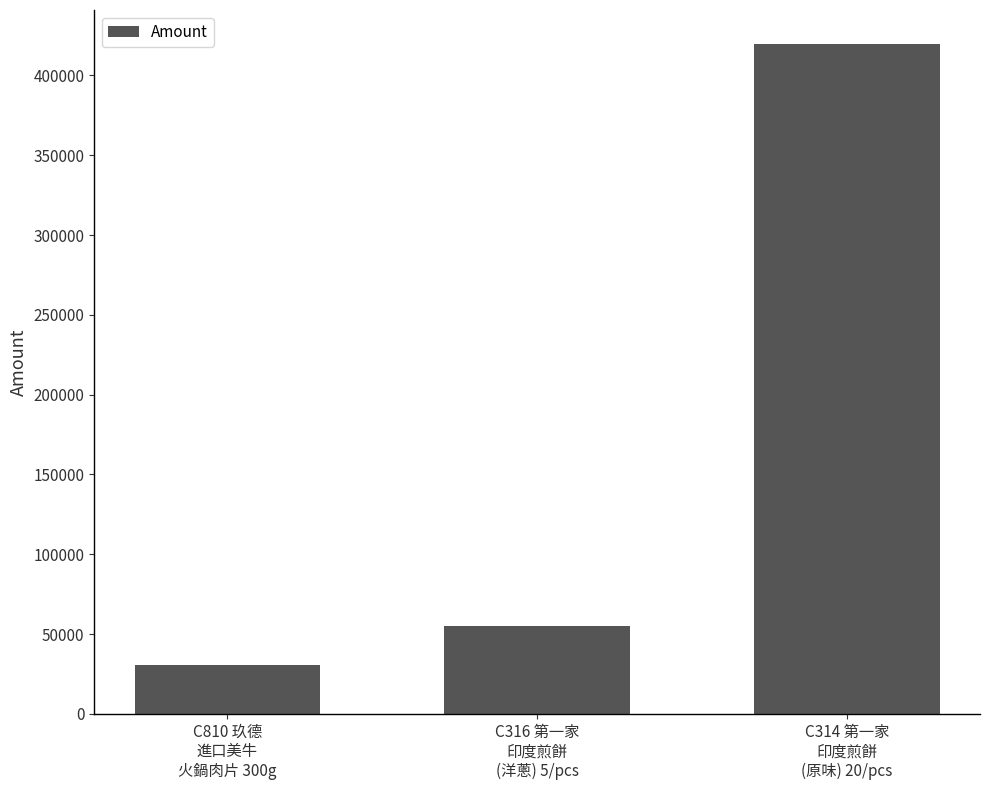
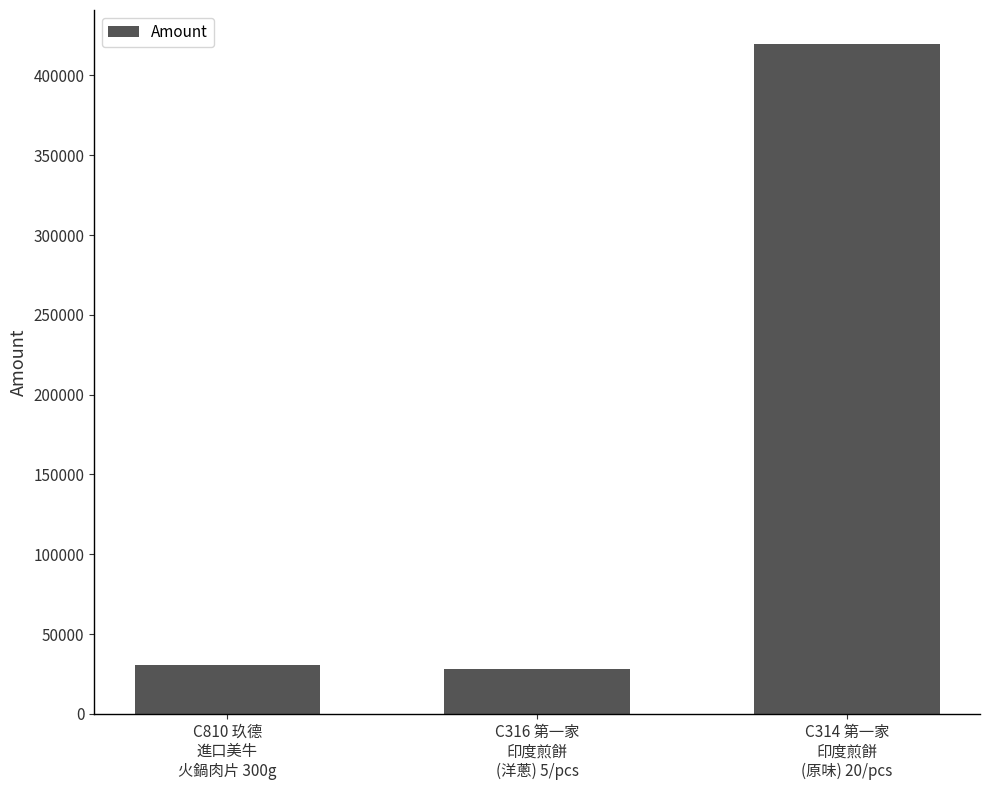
C316 第一家 印度煎餅 (洋蔥) 5/pcs: 55000 -> 28000
